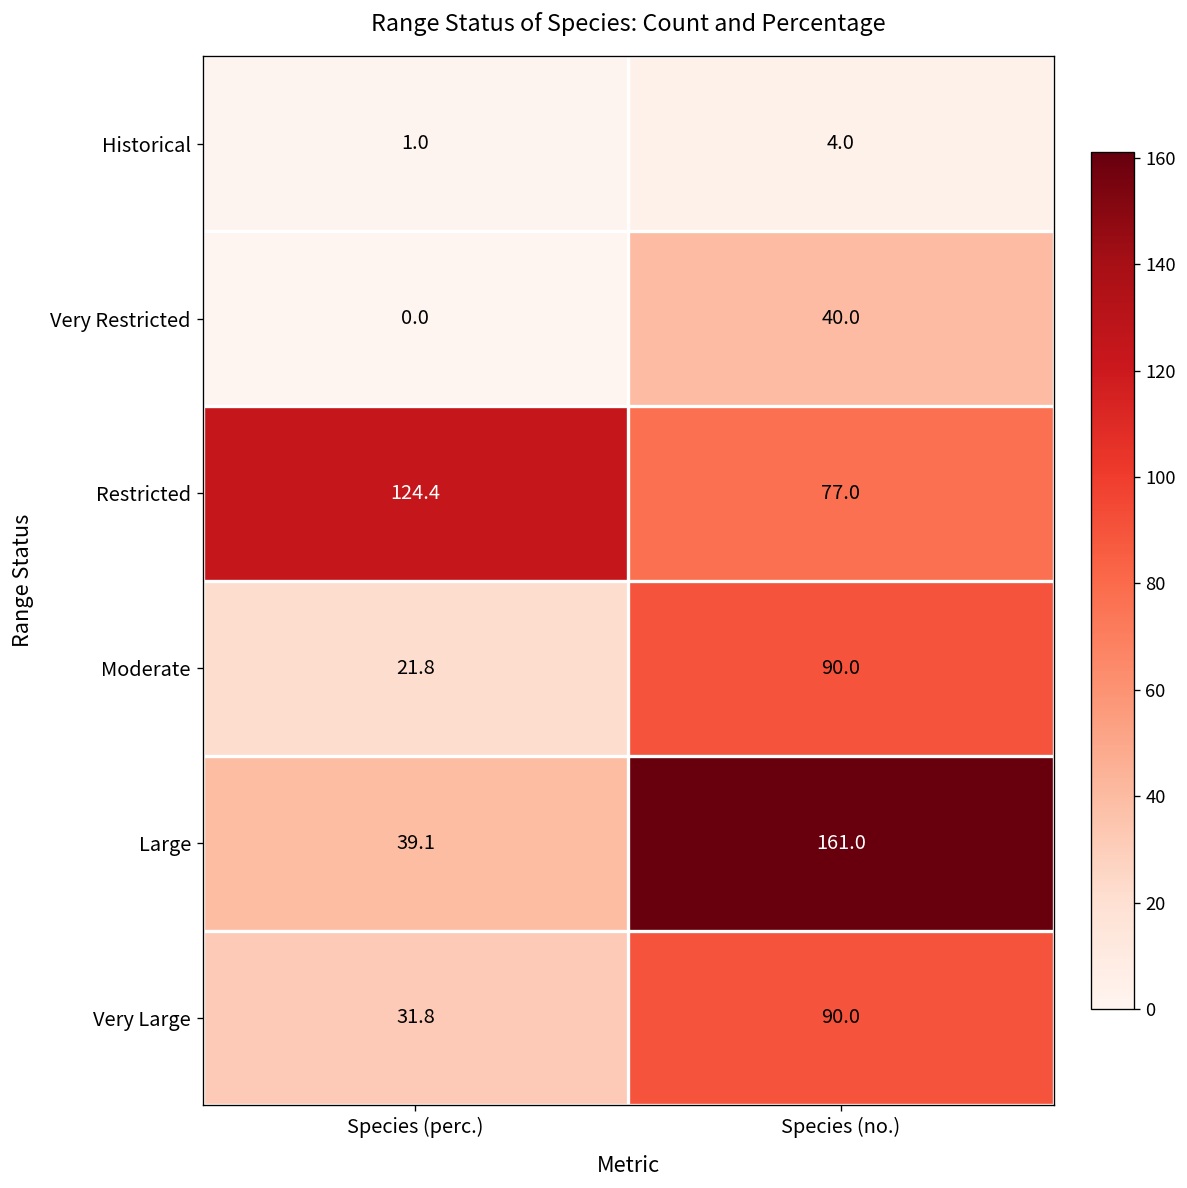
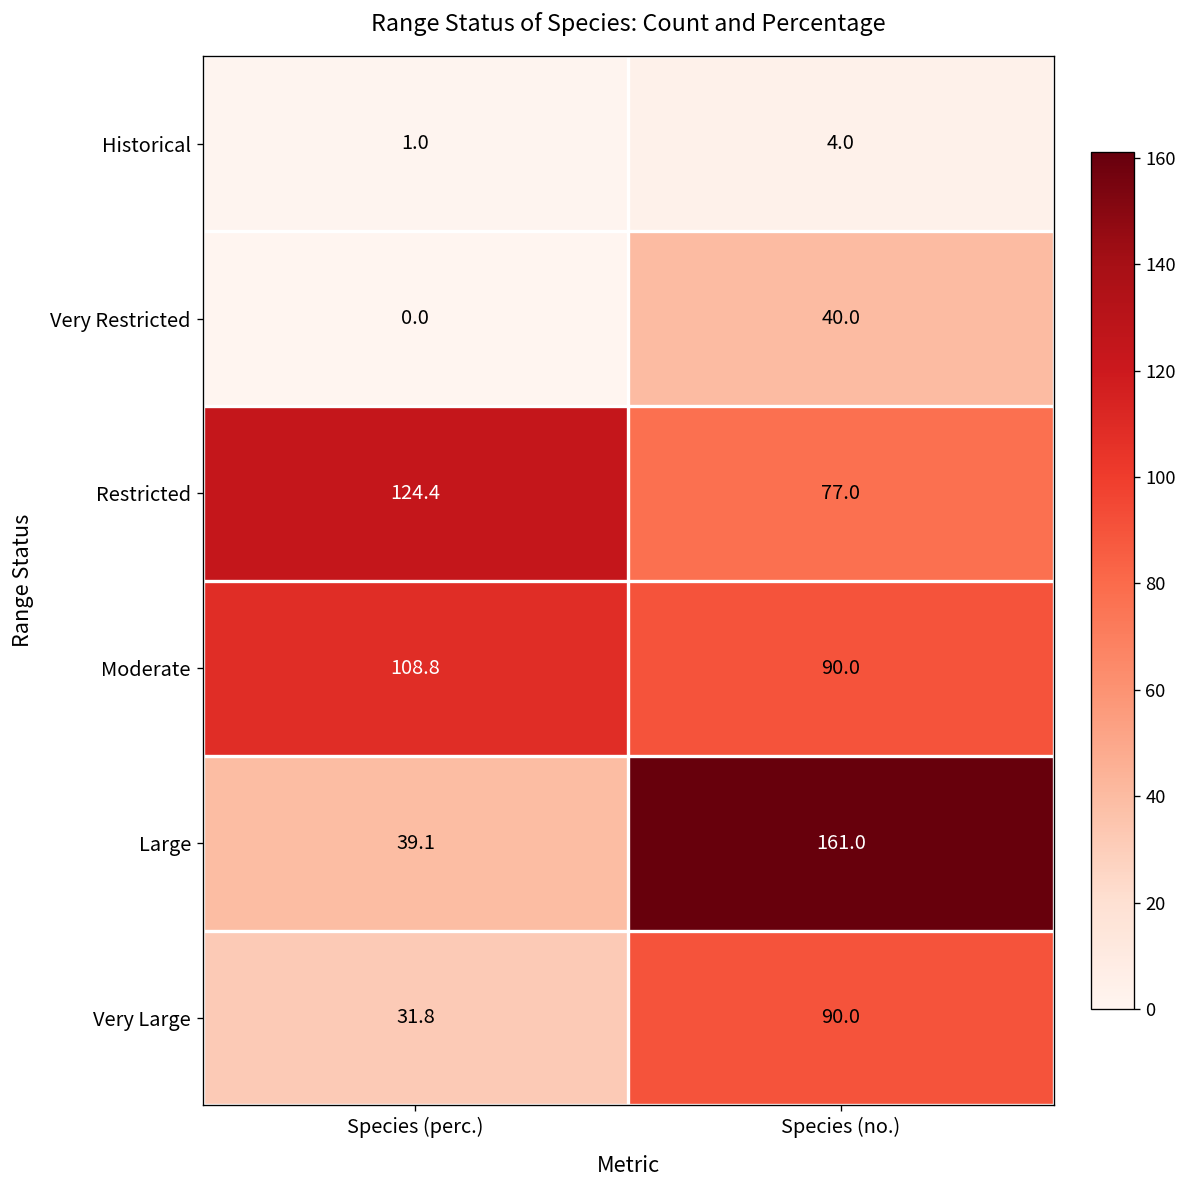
Moderate, Species (perc.): 21.8 -> 108.8
